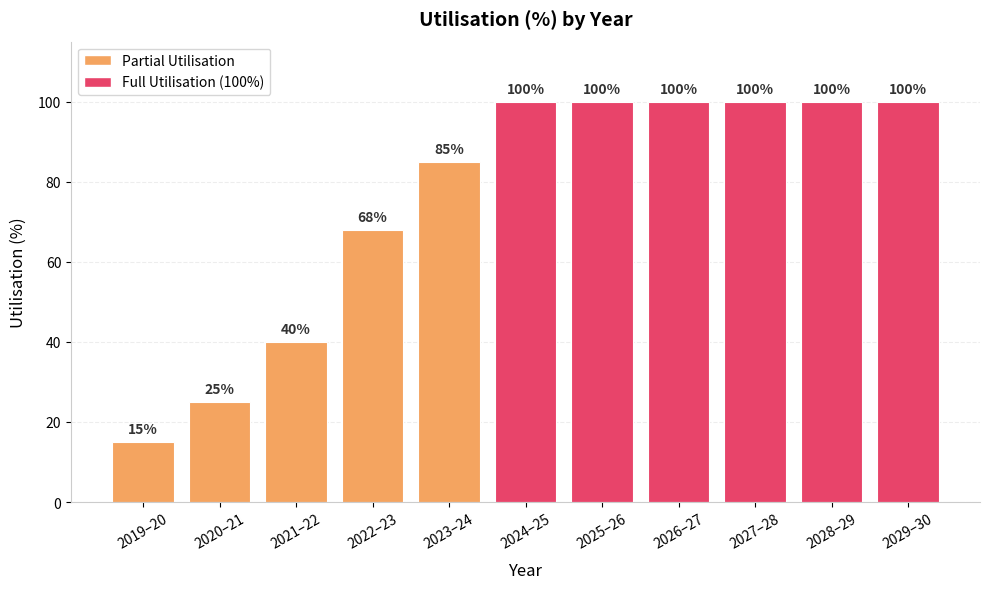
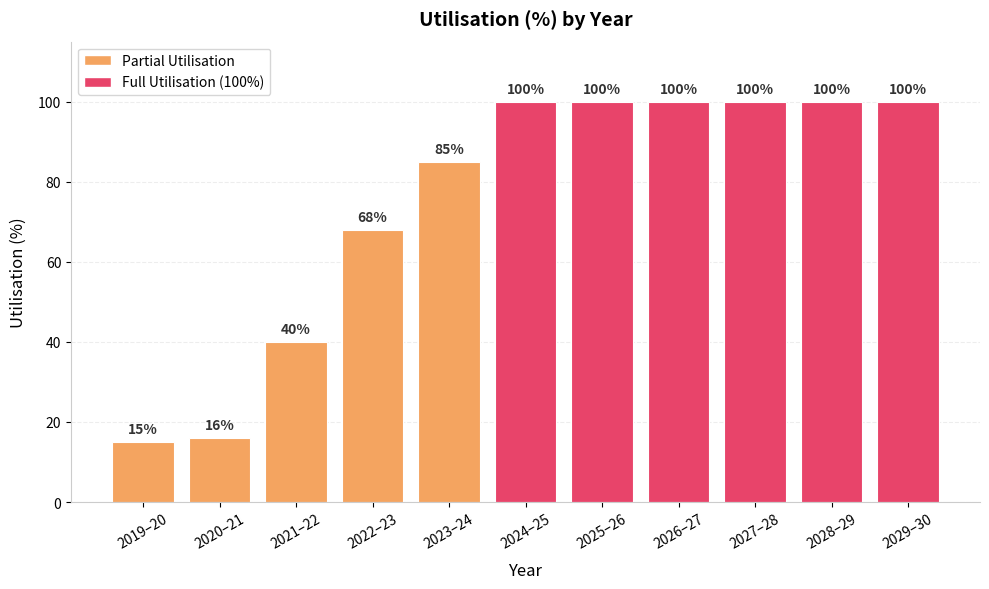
2020–21: 25% -> 16%
